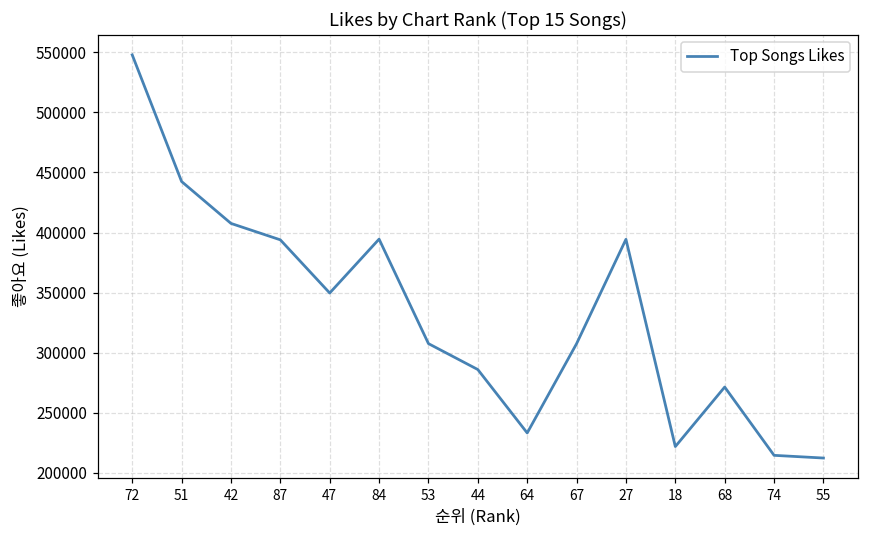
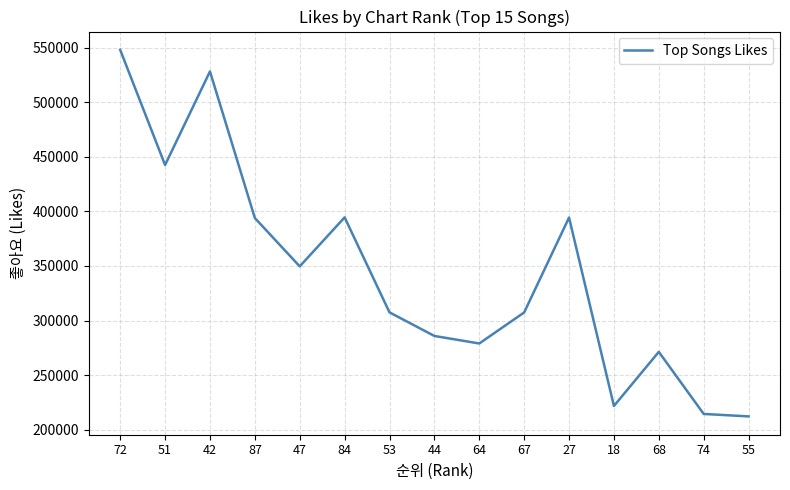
42: 408000 -> 528000
64: 233000 -> 279000
